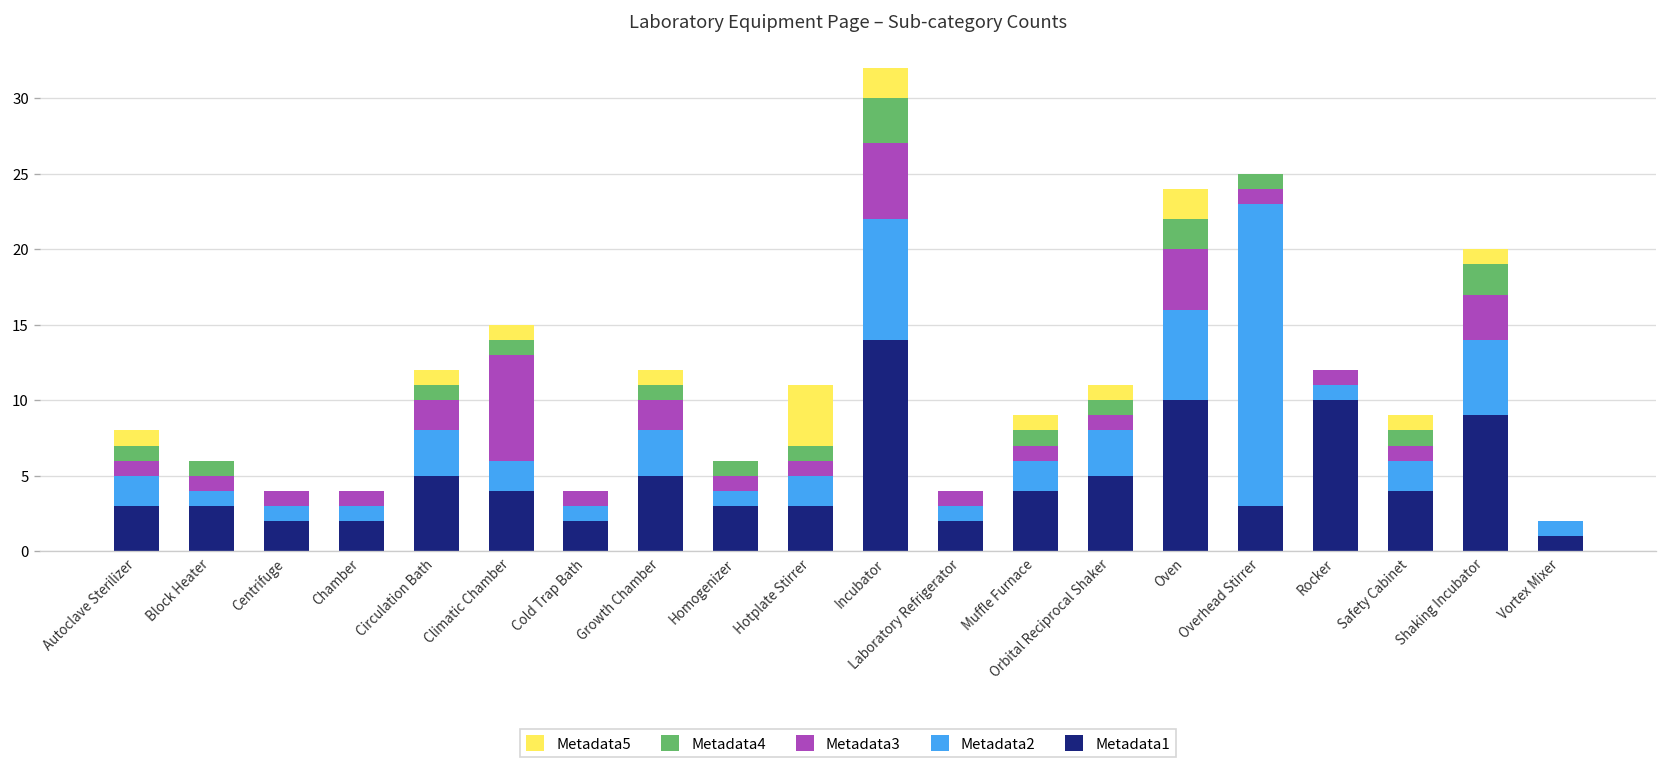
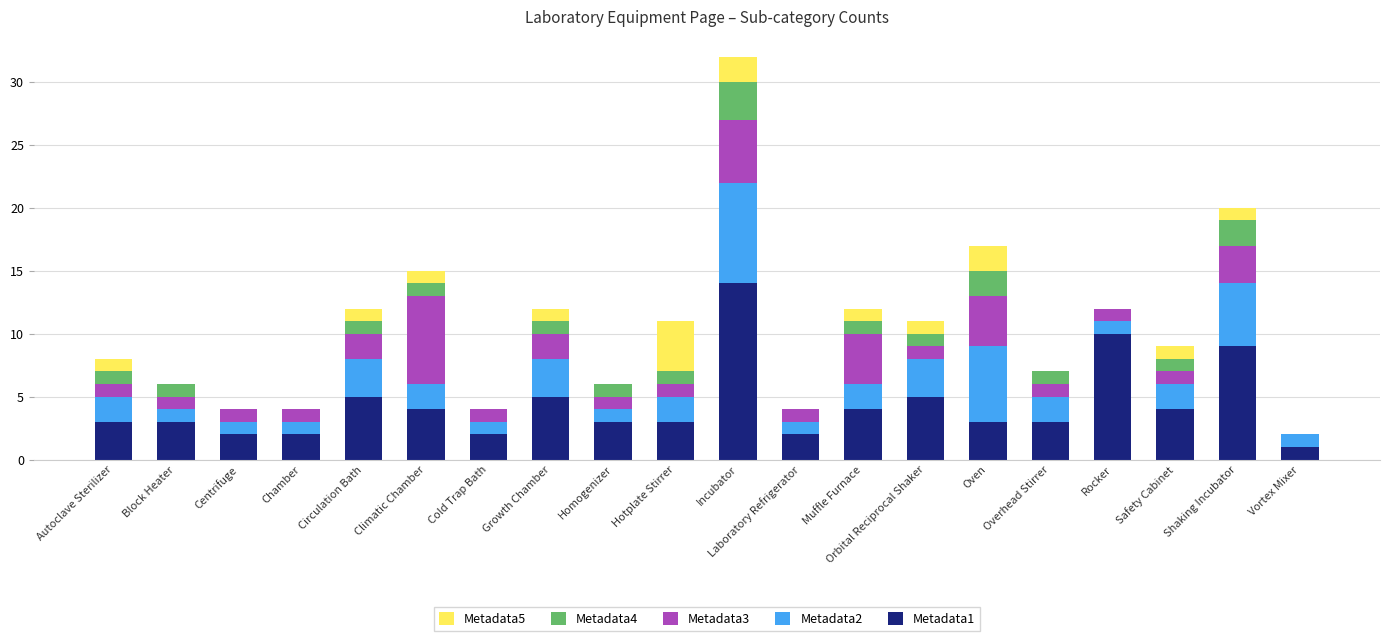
Metadata3, Muffle Furnace: 1 -> 4
Metadata1, Oven: 10 -> 3
Metadata2, Overhead Stirrer: 20 -> 2
